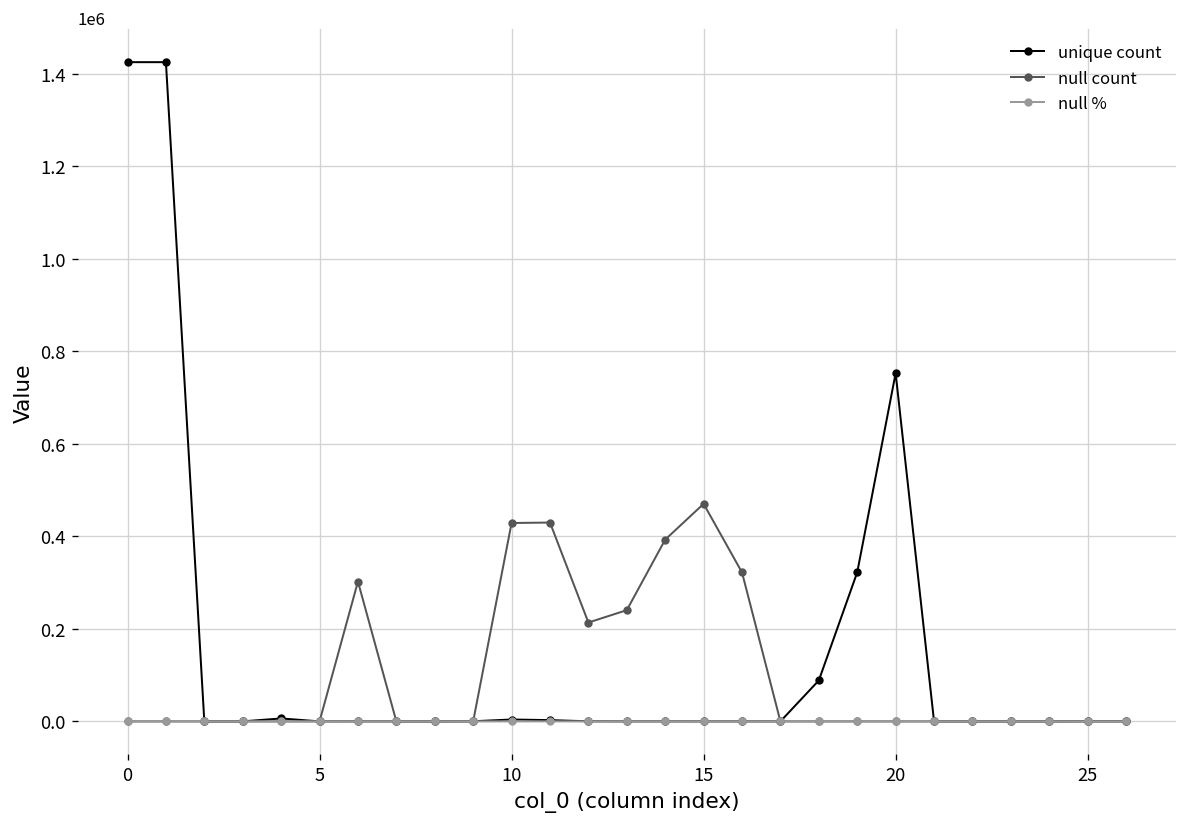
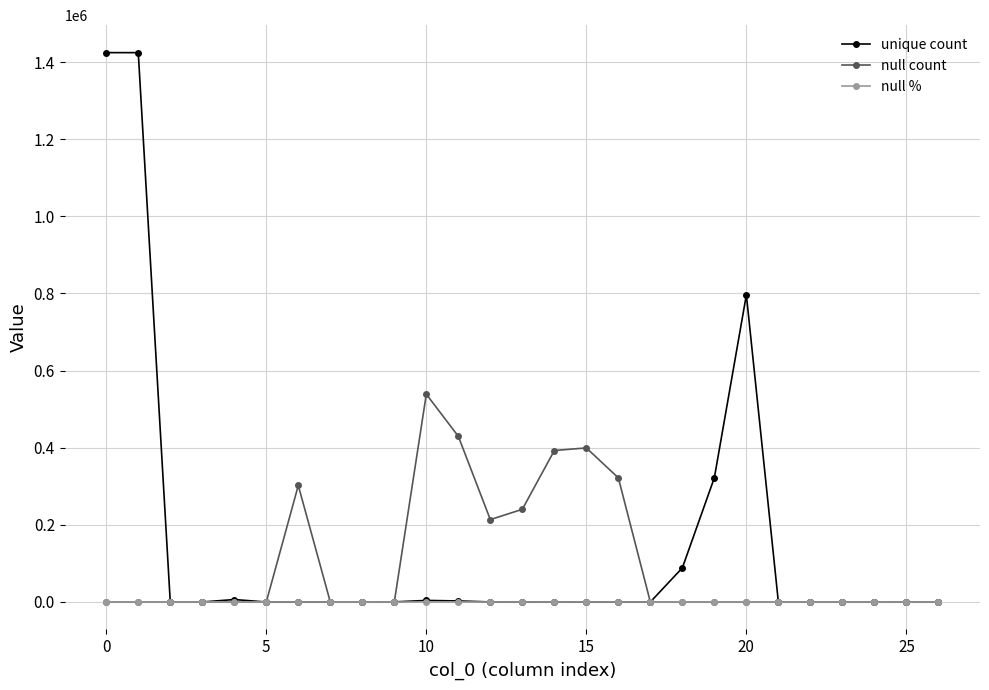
null count, 10: 430000 -> 540000
null count, 15: 470000 -> 400000
unique count, 20: 750000 -> 800000
